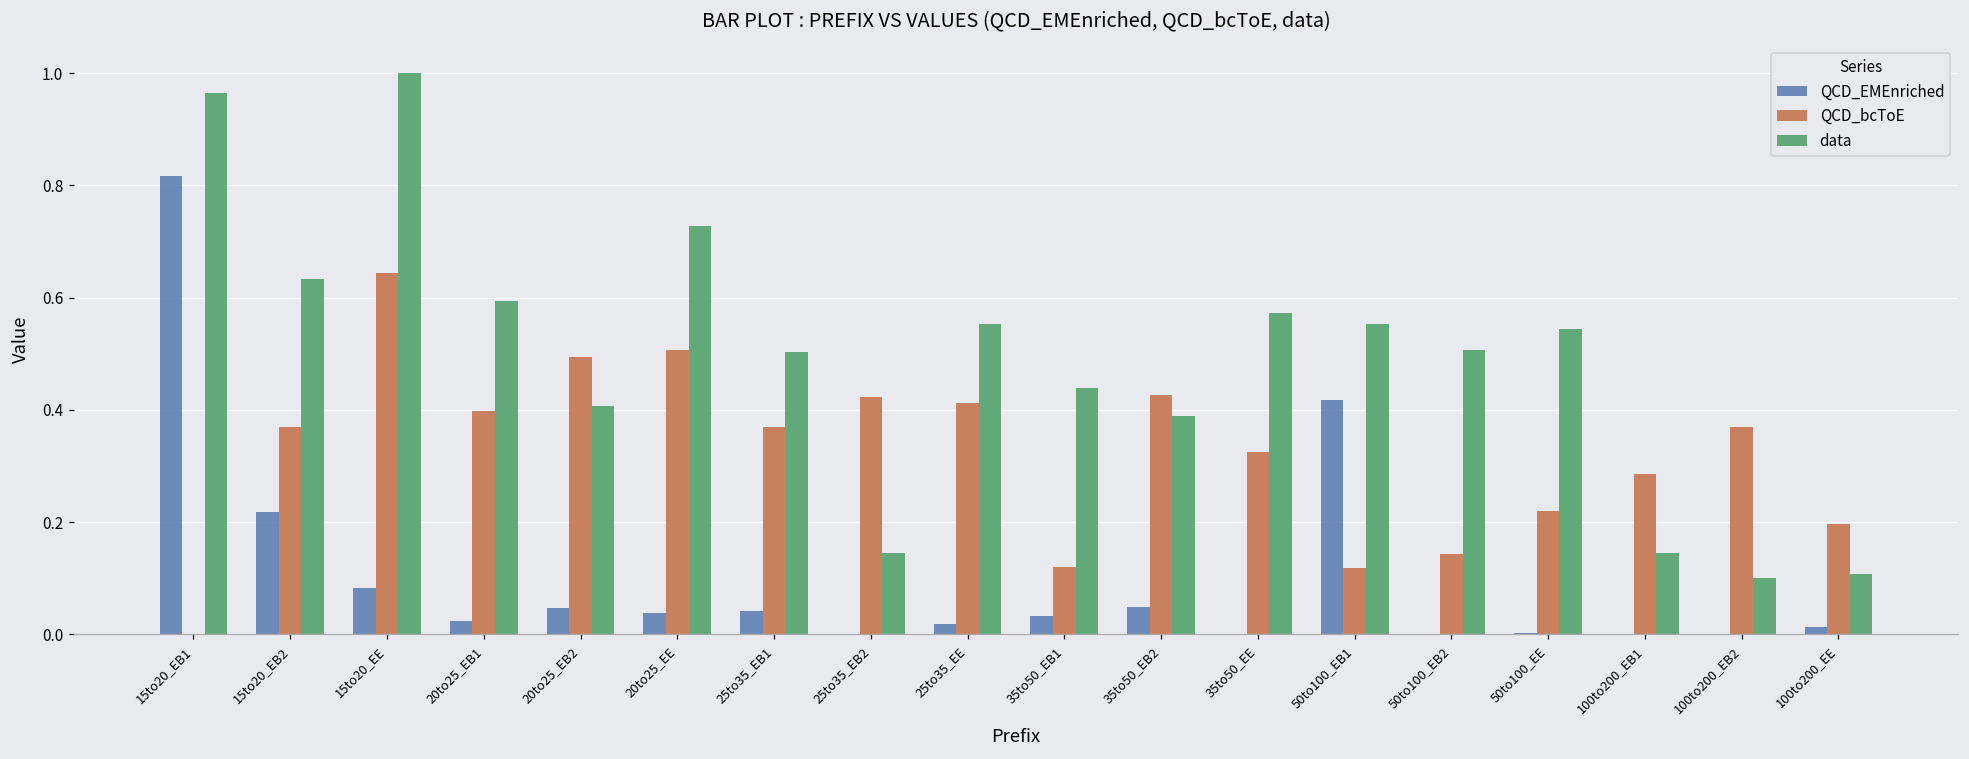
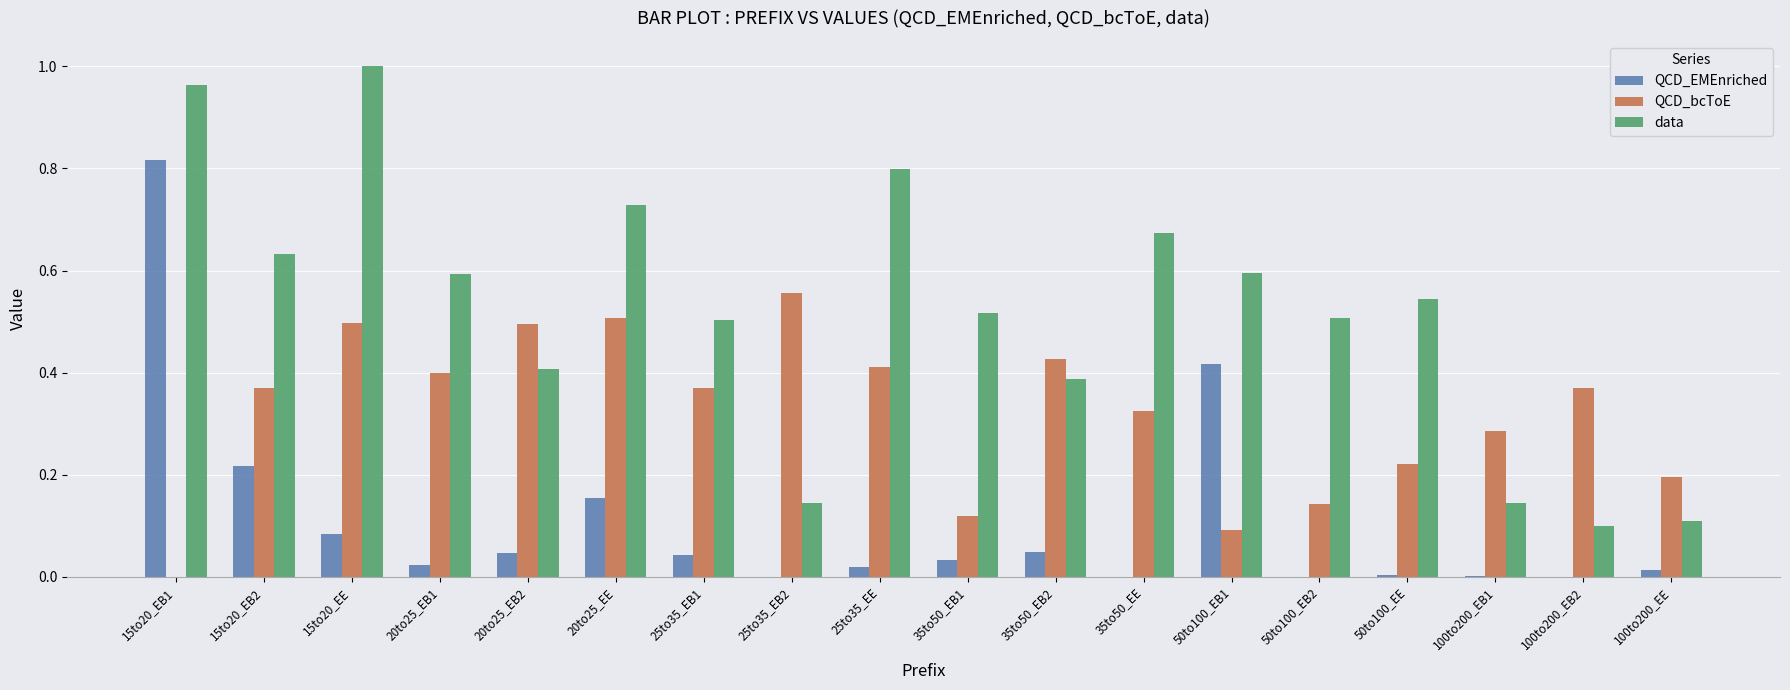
QCD_bcToE, 15to20_EE: 0.64 -> 0.50
QCD_EMEnriched, 20to25_EE: 0.04 -> 0.15
QCD_bcToE, 25to35_EB2: 0.42 -> 0.56
data, 25to35_EE: 0.55 -> 0.80
data, 35to50_EB1: 0.44 -> 0.52
data, 35to50_EE: 0.57 -> 0.67
QCD_bcToE, 50to100_EB1: 0.12 -> 0.09
data, 50to100_EB1: 0.55 -> 0.59
